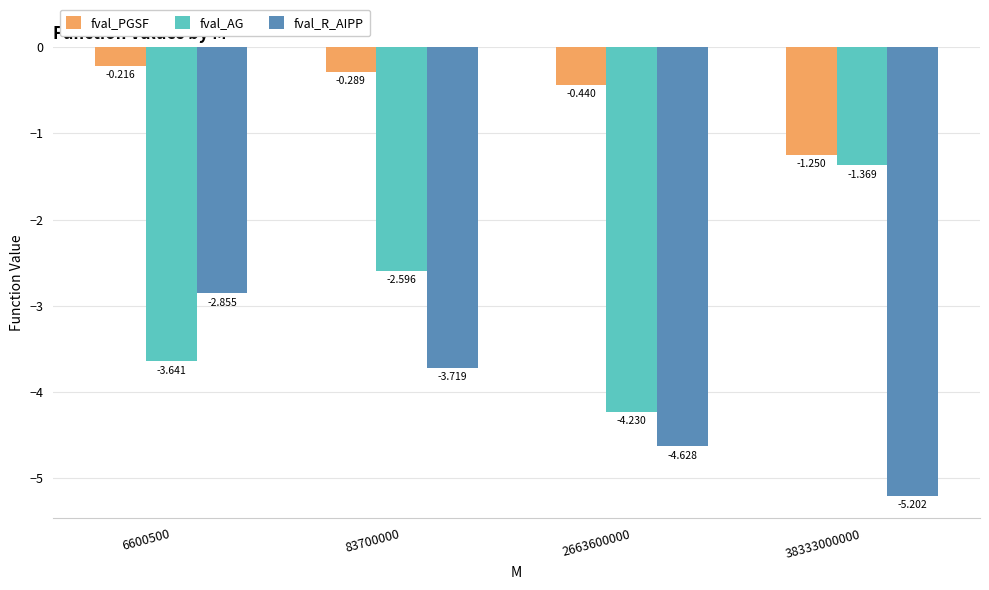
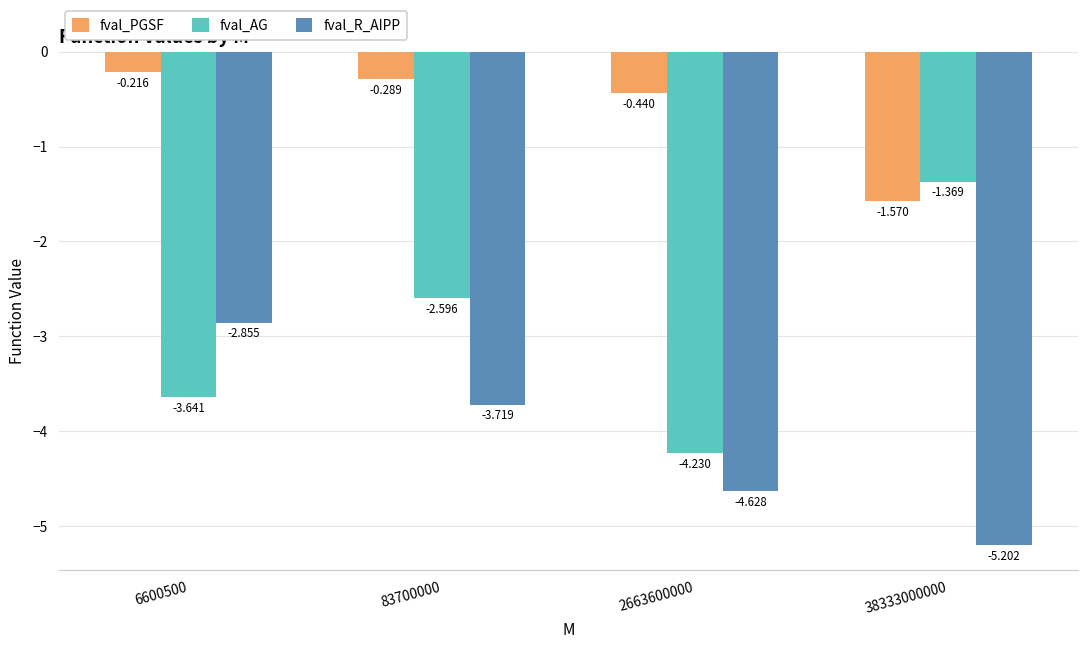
fval_PGSF, 38333000000: -1.250 -> -1.570
